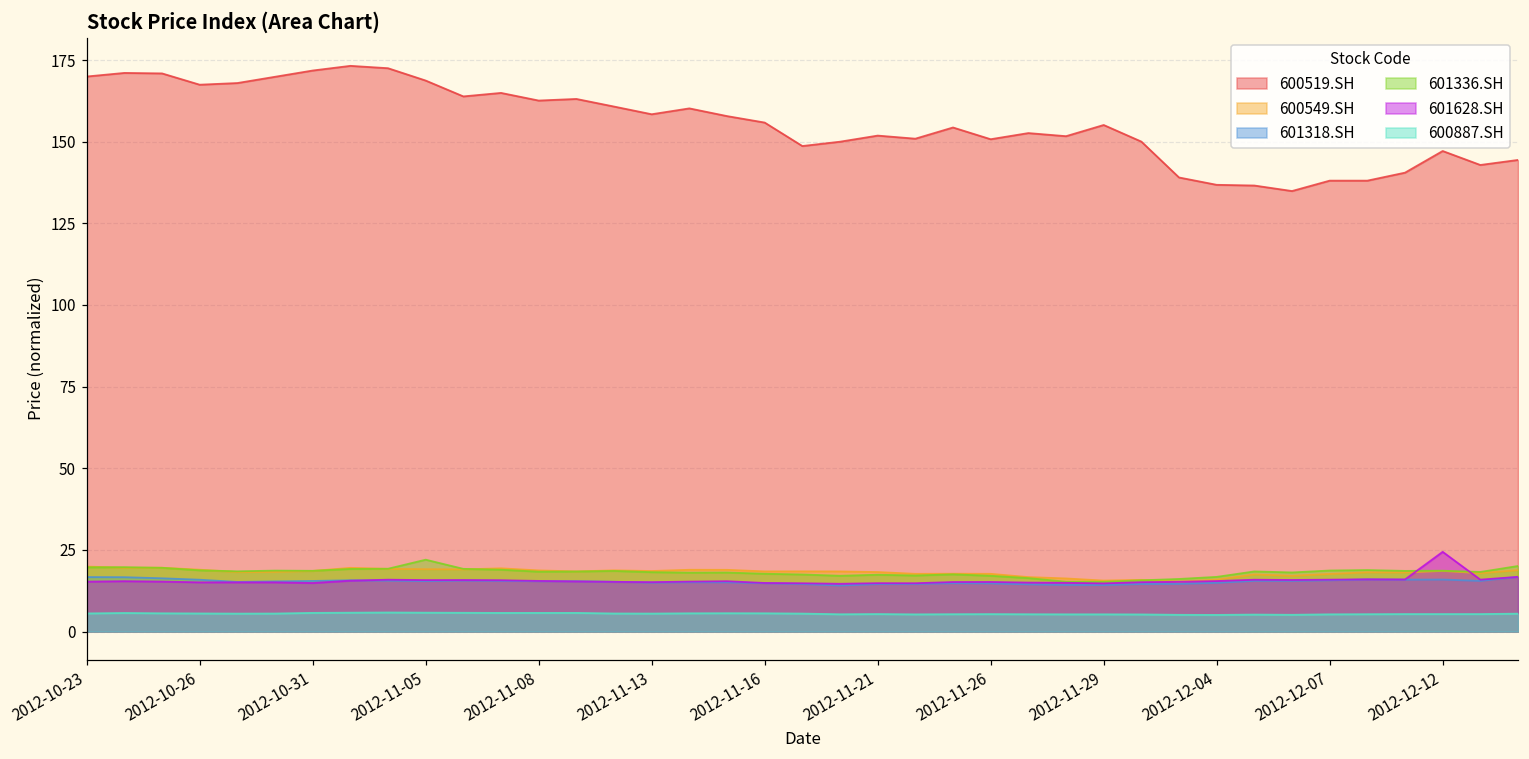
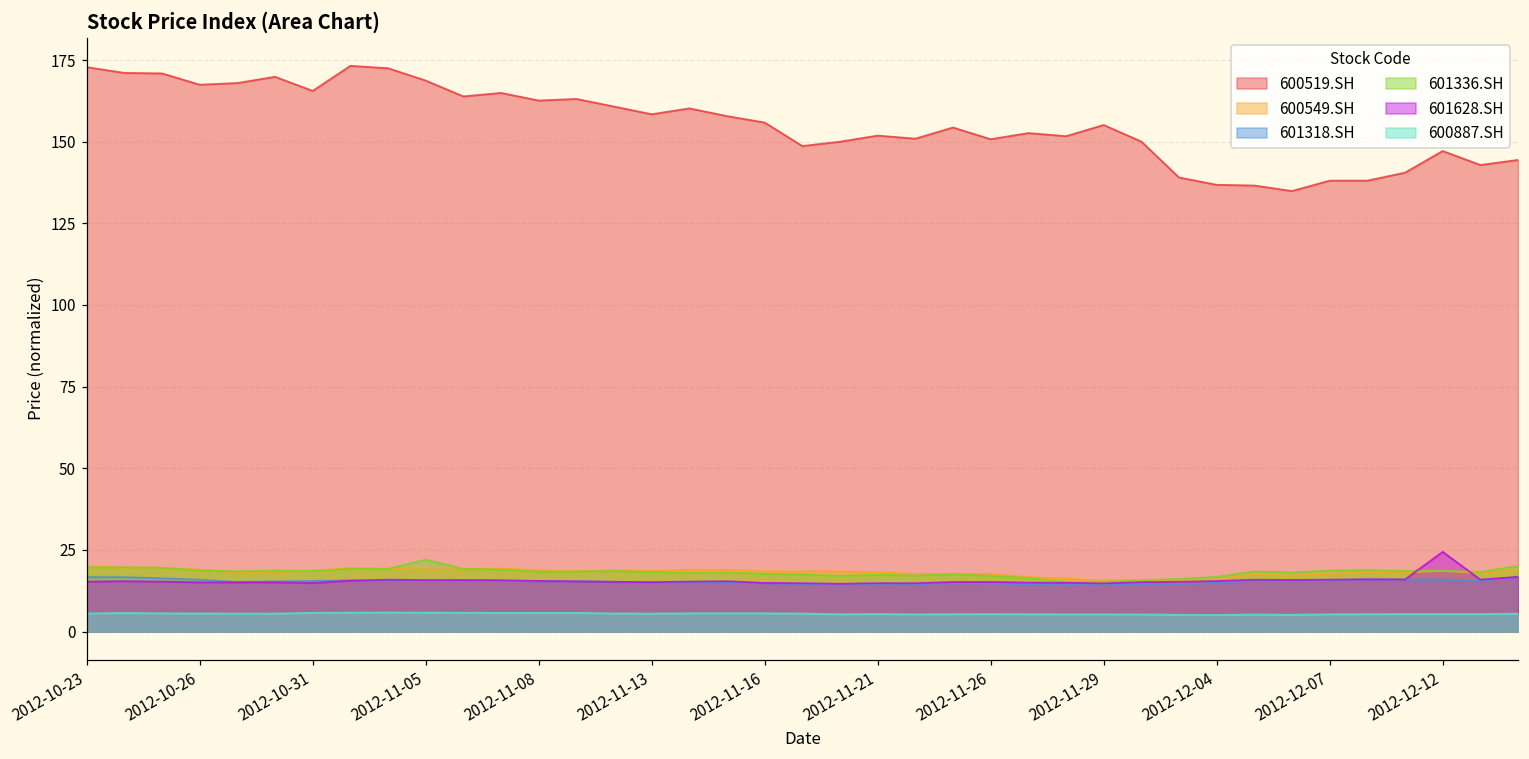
600519.SH, 2012-10-23: 170 -> 173
600519.SH, 2012-10-31: 172 -> 166
